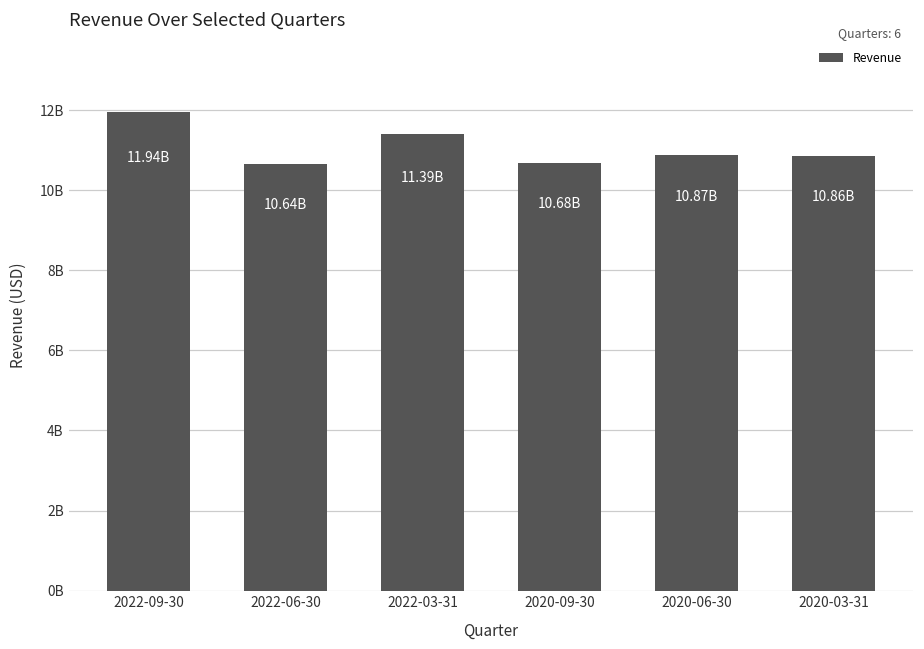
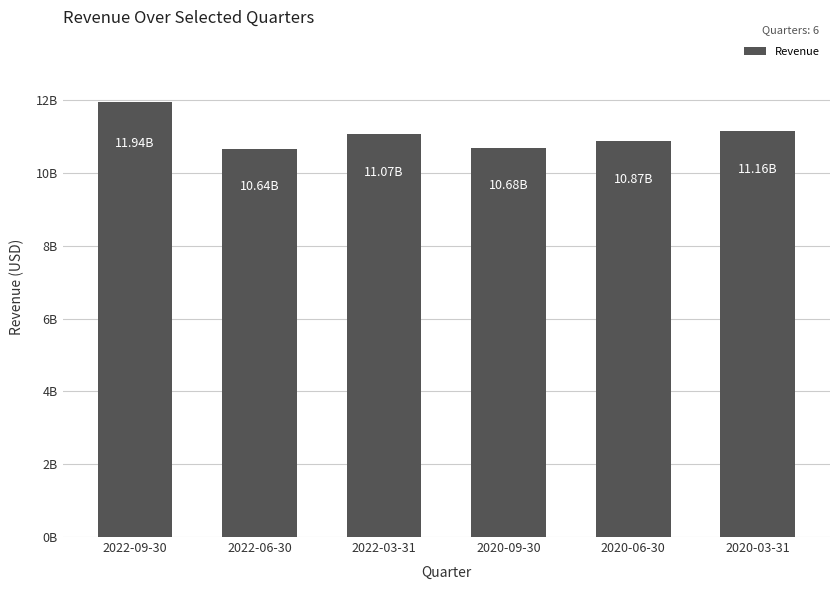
2022-03-31: 11.39B -> 11.07B
2020-03-31: 10.86B -> 11.16B
